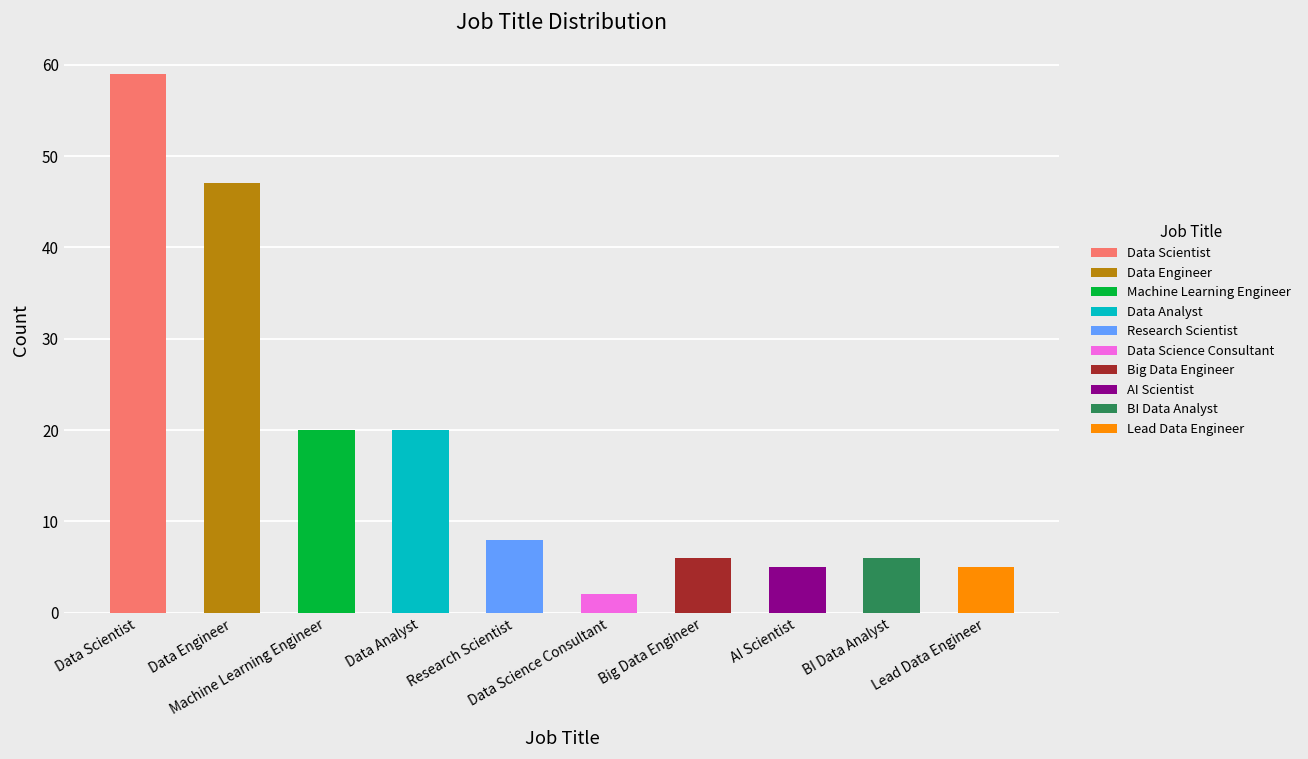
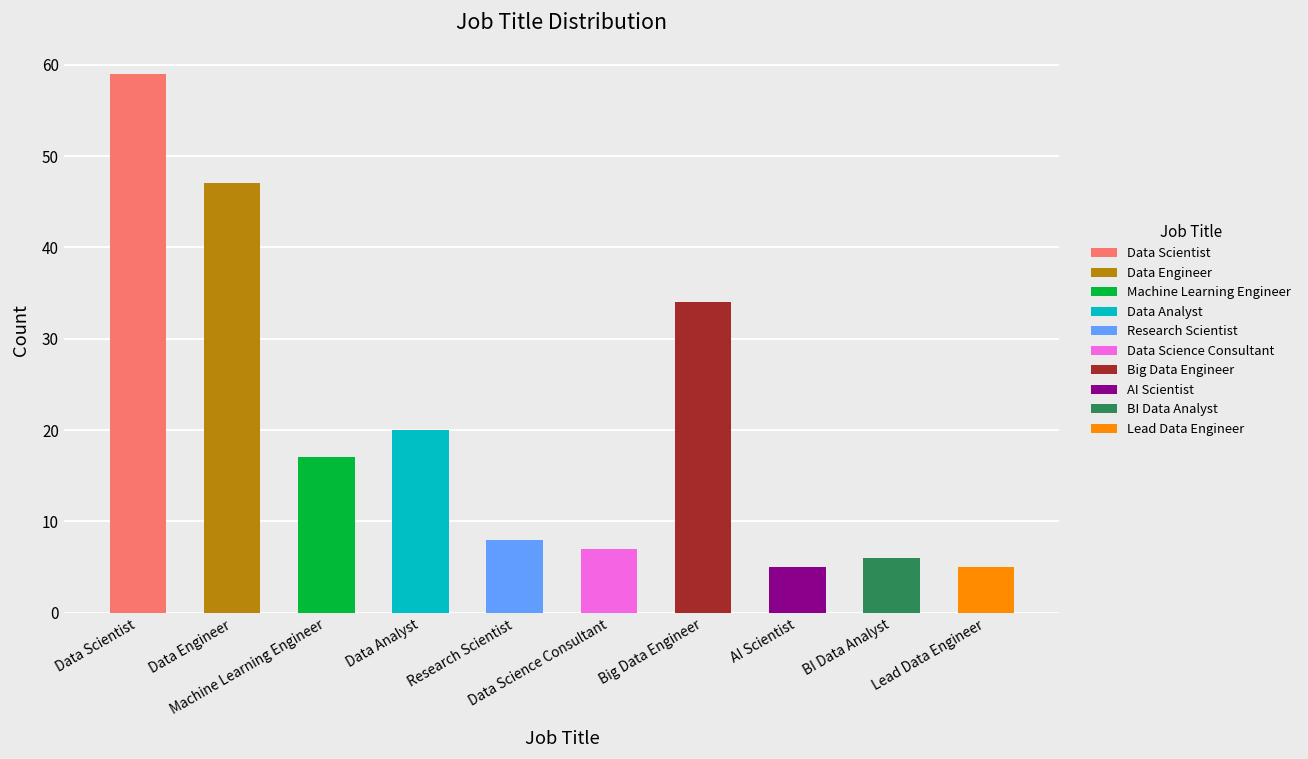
Machine Learning Engineer: 20 -> 17
Data Science Consultant: 2 -> 7
Big Data Engineer: 6 -> 34
